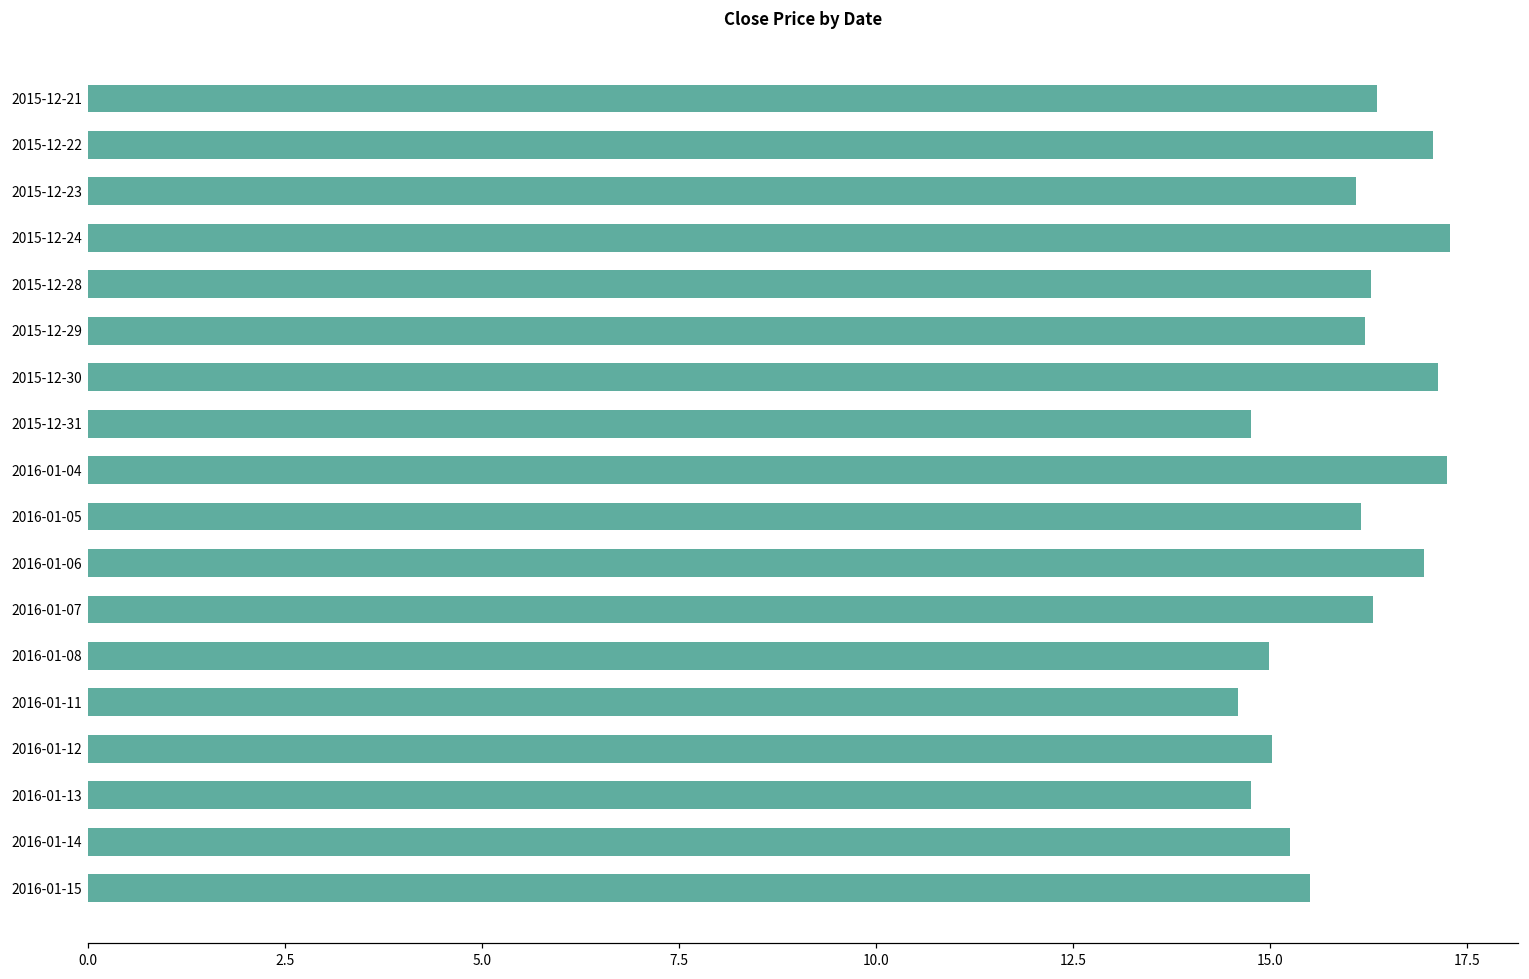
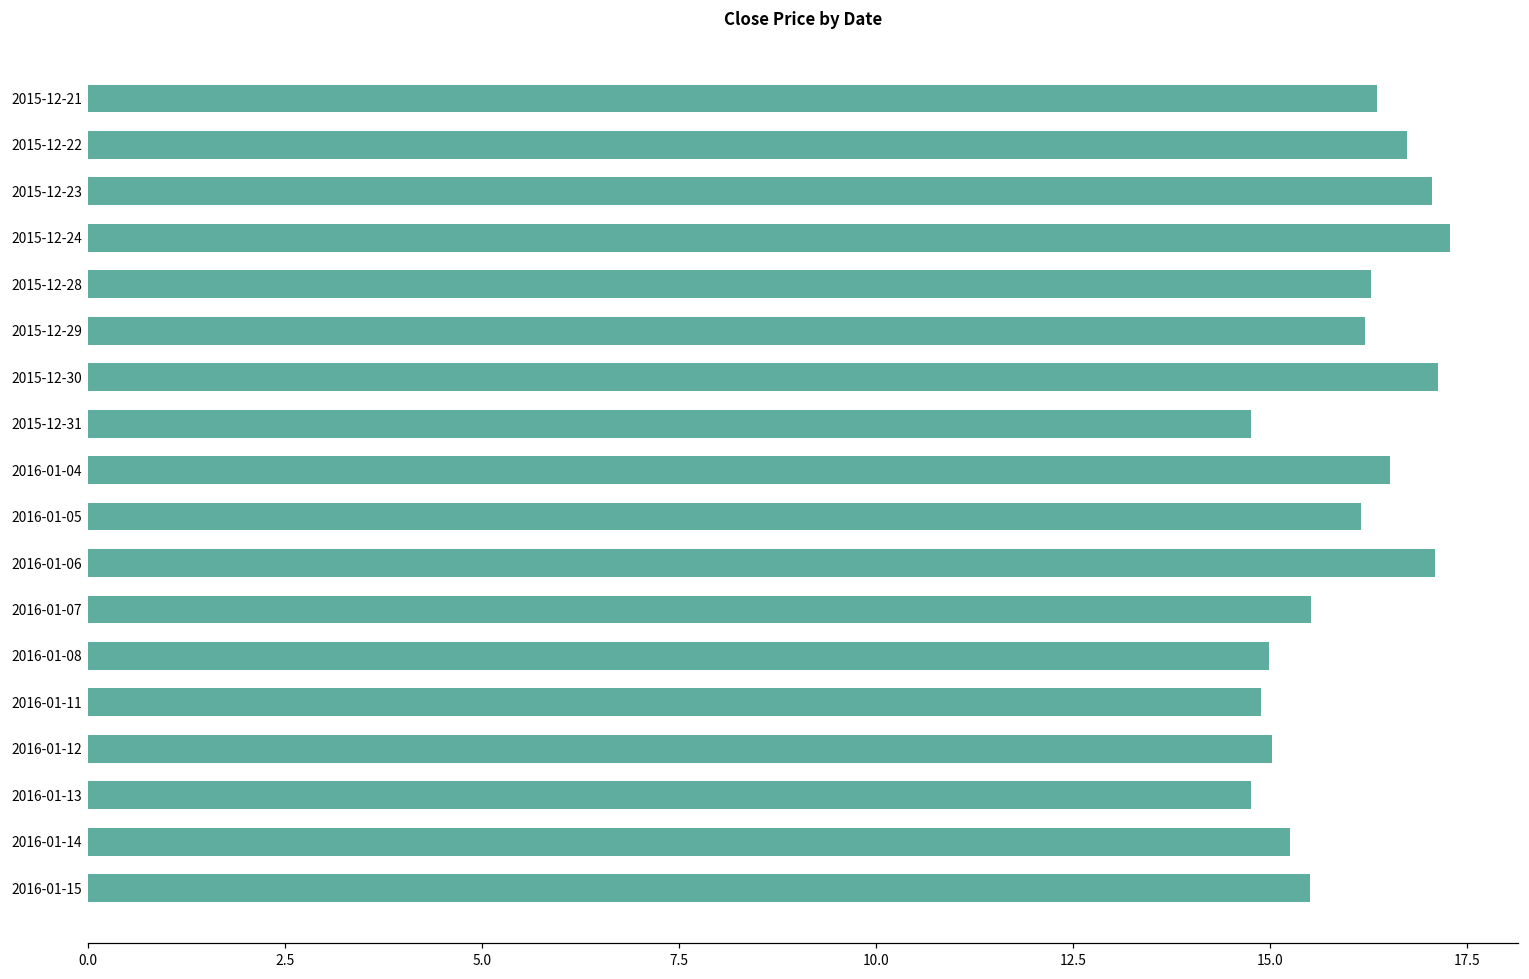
2015-12-22: 17.1 -> 16.7
2015-12-23: 16.1 -> 17.0
2016-01-04: 17.2 -> 16.5
2016-01-06: 17.0 -> 17.1
2016-01-07: 16.3 -> 15.5
2016-01-11: 14.6 -> 14.9
